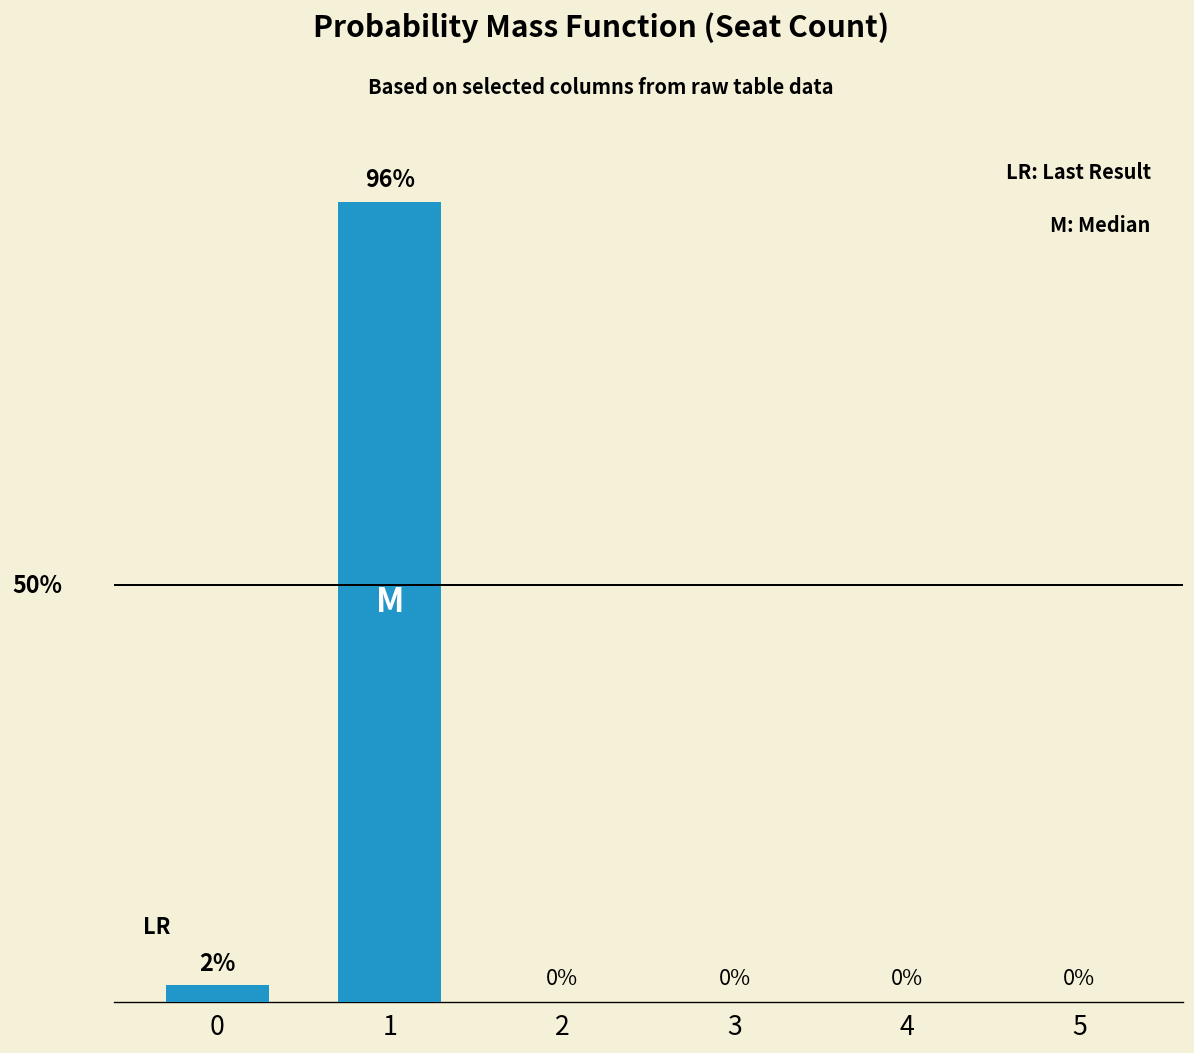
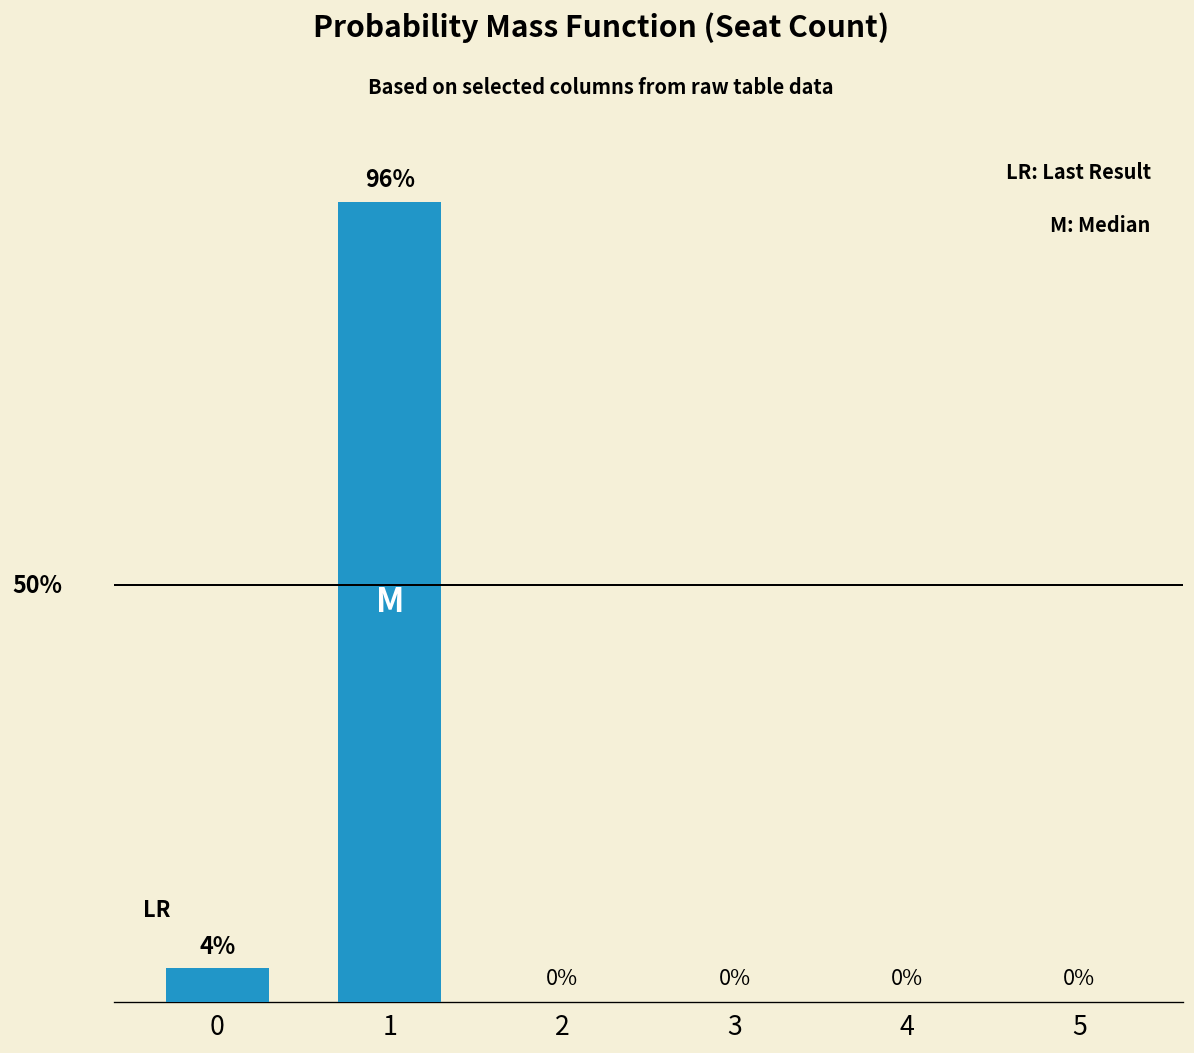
0: 2% -> 4%
